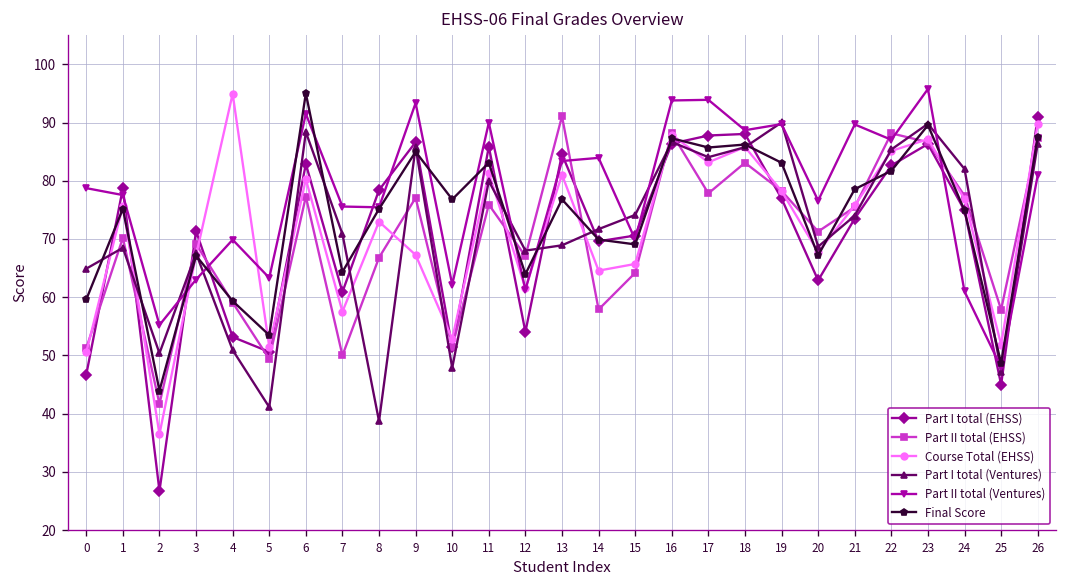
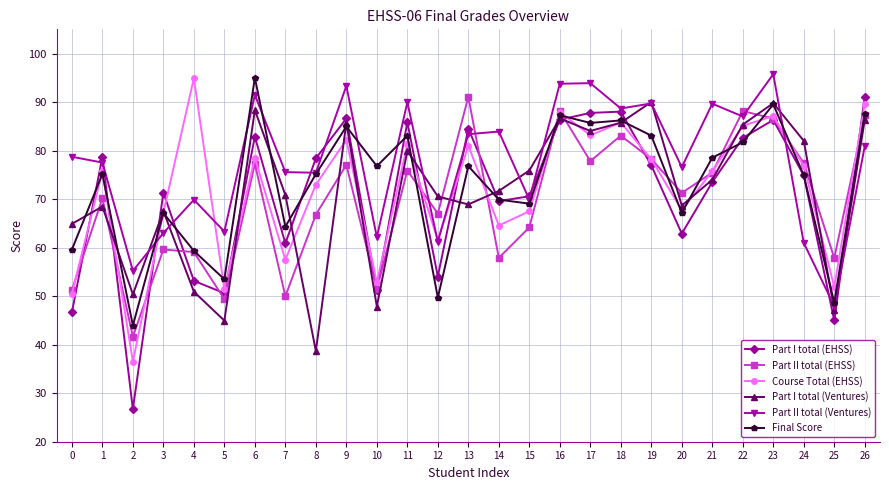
Part II total (EHSS), 3: 69 -> 60
Part I total (Ventures), 5: 41 -> 45
Course Total (EHSS), 6: 80 -> 78
Course Total (EHSS), 9: 67 -> 82
Part I total (Ventures), 12: 68 -> 71
Final Score, 12: 64 -> 50
Course Total (EHSS), 15: 66 -> 68
Part I total (Ventures), 15: 74 -> 76
